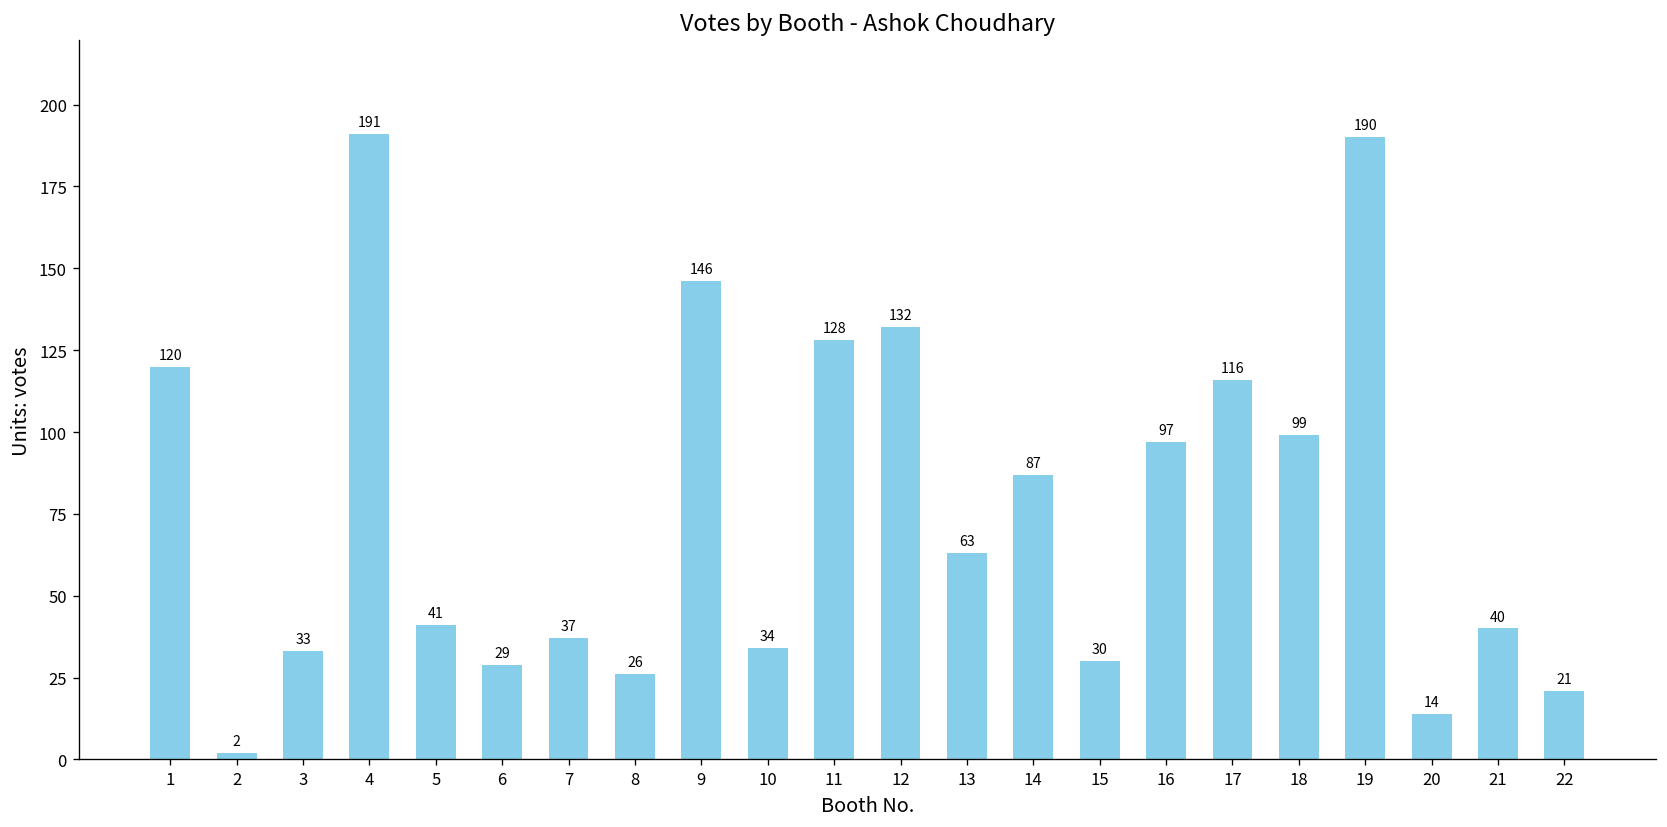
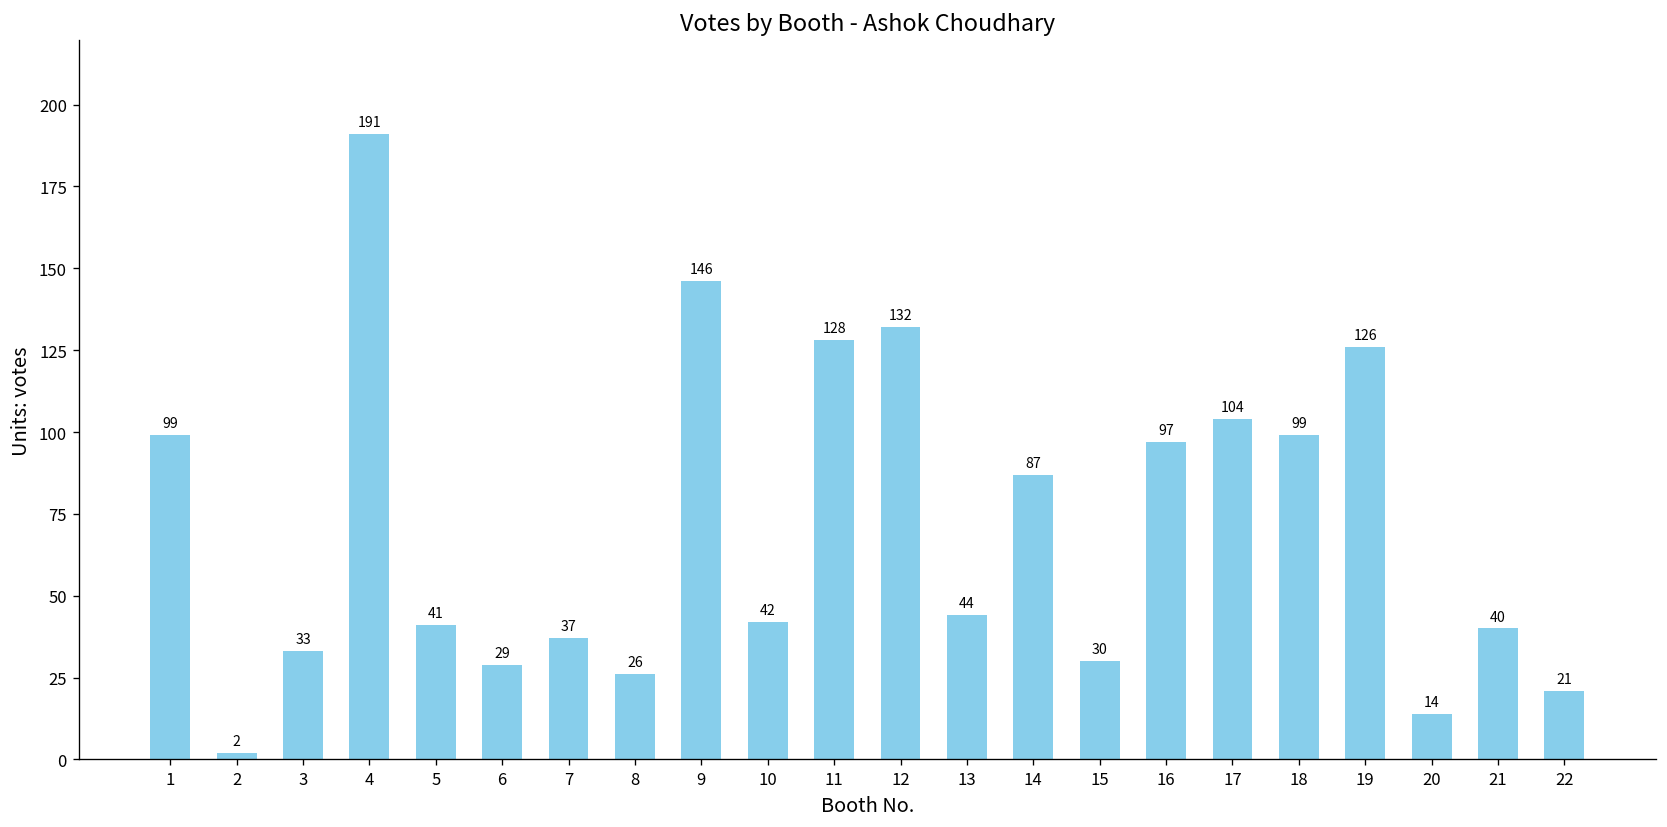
1: 120 -> 99
10: 34 -> 42
13: 63 -> 44
17: 116 -> 104
19: 190 -> 126
